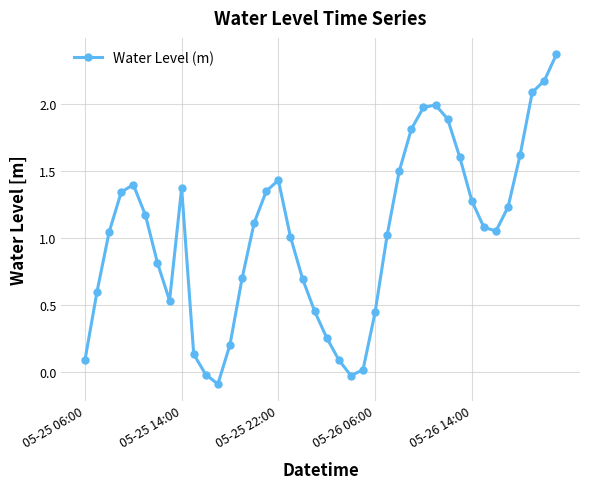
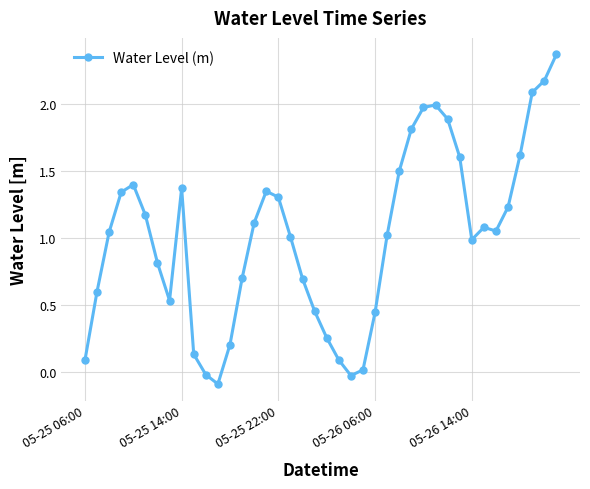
05-25 22:00: 1.43 -> 1.30
05-26 14:00: 1.28 -> 0.99
